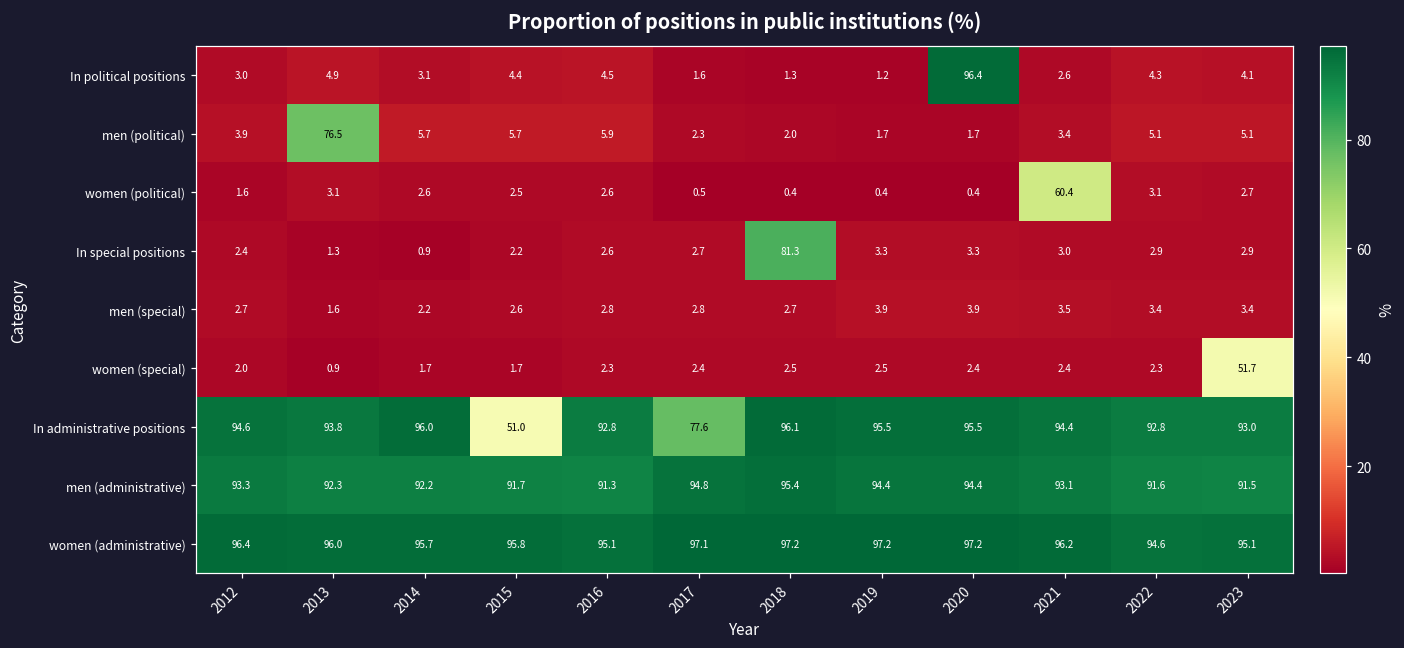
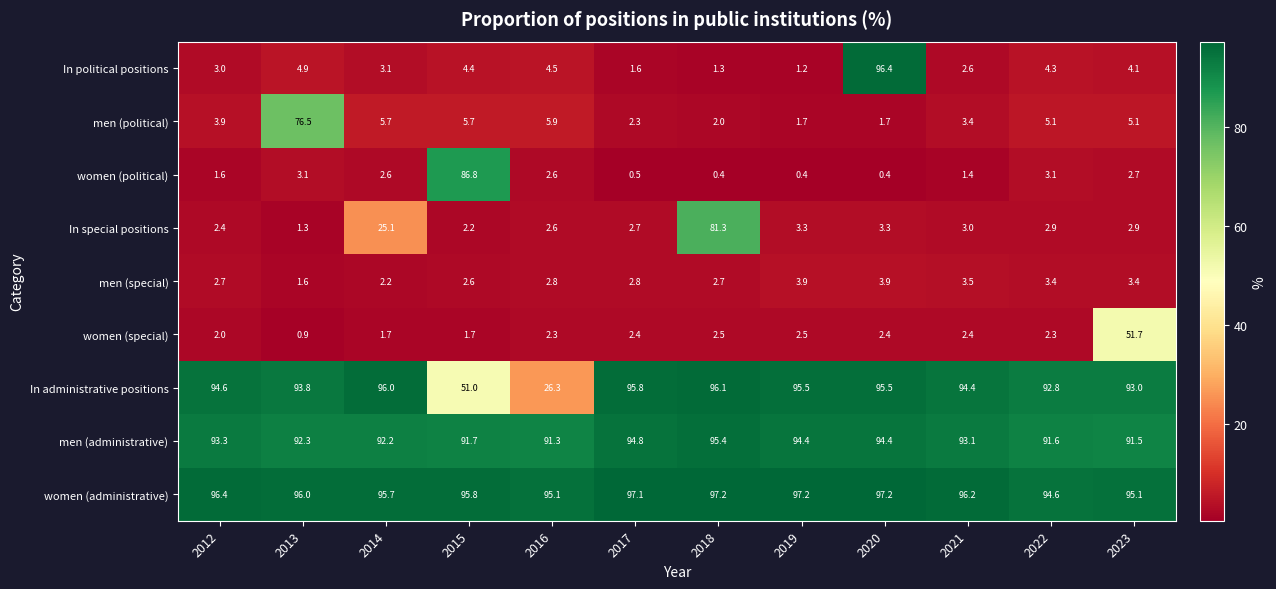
women (political), 2015: 2.5 -> 86.8
women (political), 2021: 60.4 -> 1.4
In special positions, 2014: 0.9 -> 25.1
In administrative positions, 2016: 92.8 -> 26.3
In administrative positions, 2017: 77.6 -> 95.8
